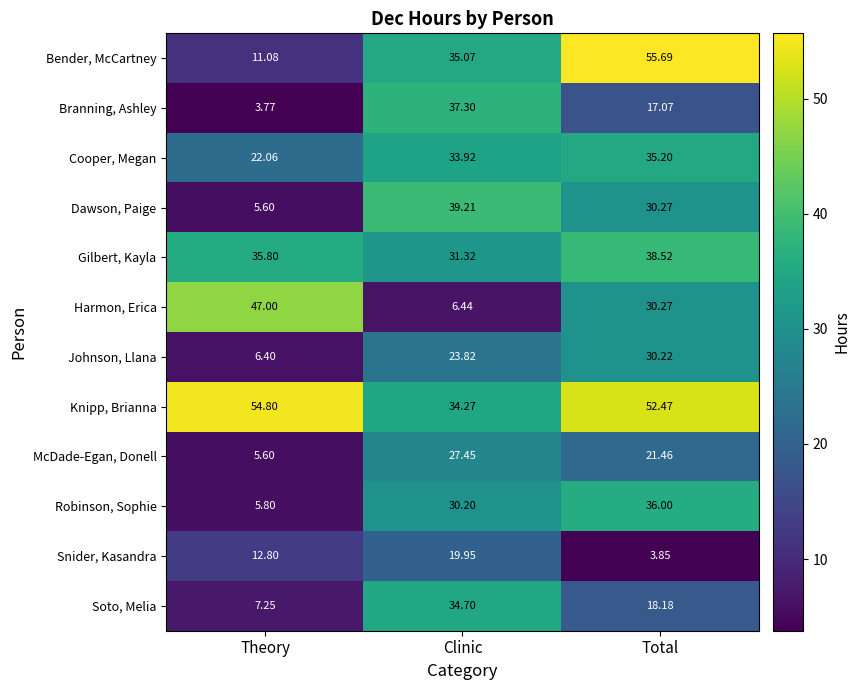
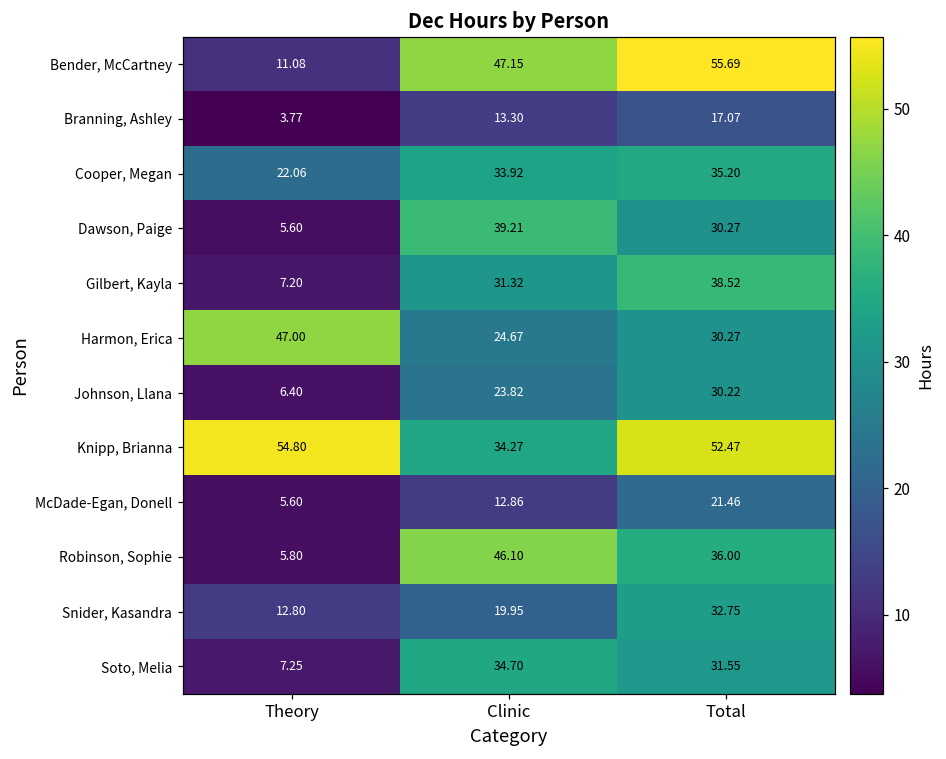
Bender, McCartney, Clinic: 35.07 -> 47.15
Branning, Ashley, Clinic: 37.30 -> 13.30
Gilbert, Kayla, Theory: 35.80 -> 7.20
Harmon, Erica, Clinic: 6.44 -> 24.67
McDade-Egan, Donell, Clinic: 27.45 -> 12.86
Robinson, Sophie, Clinic: 30.20 -> 46.10
Snider, Kasandra, Total: 3.85 -> 32.75
Soto, Melia, Total: 18.18 -> 31.55
